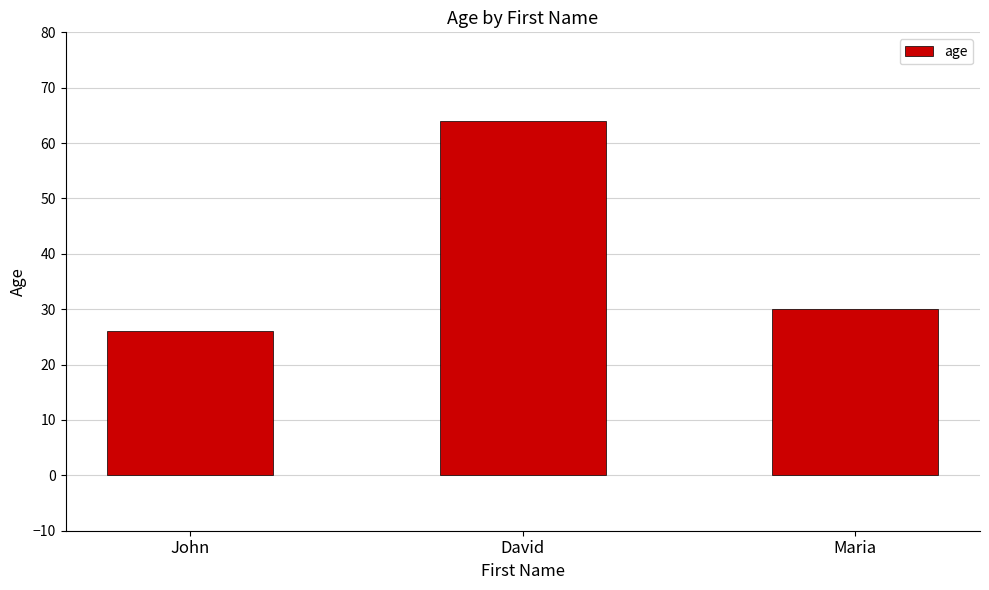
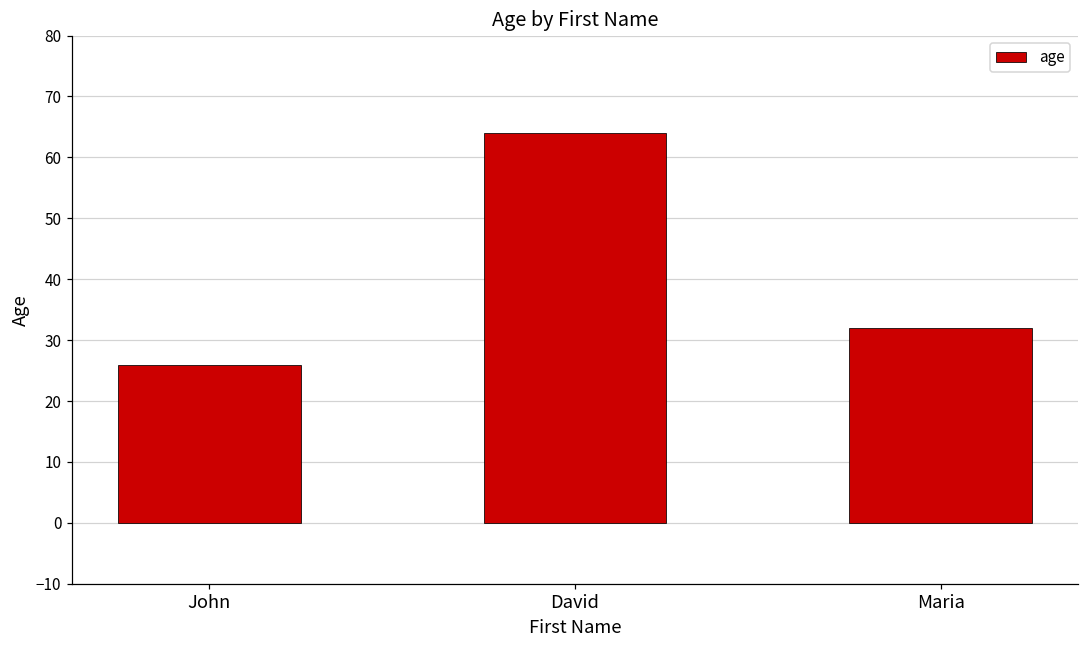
Maria: 30 -> 32
